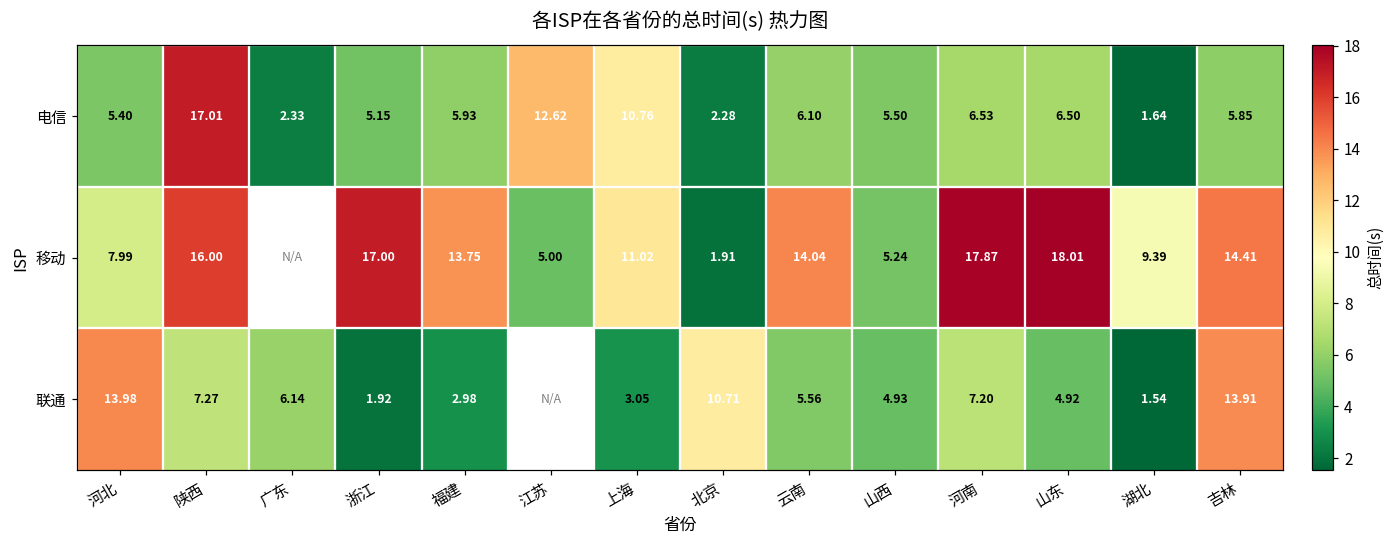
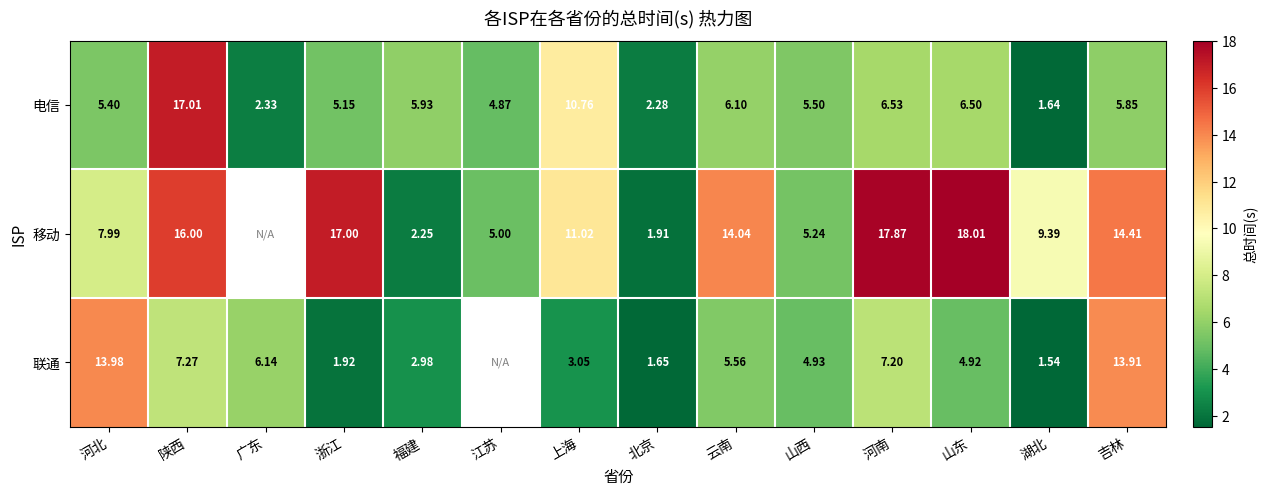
电信, 江苏: 12.62 -> 4.87
移动, 福建: 13.75 -> 2.25
联通, 北京: 10.71 -> 1.65
